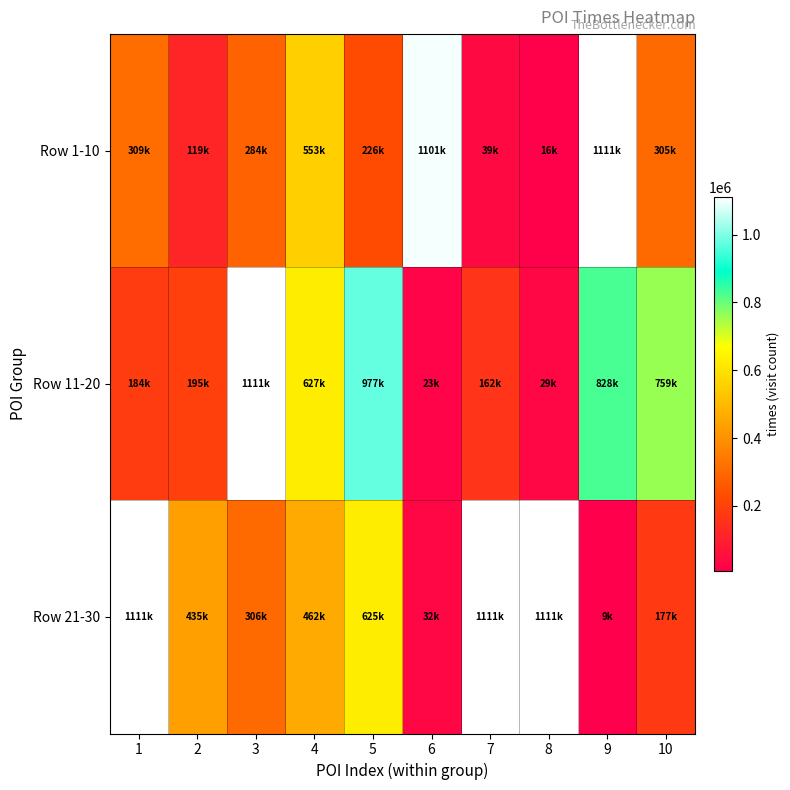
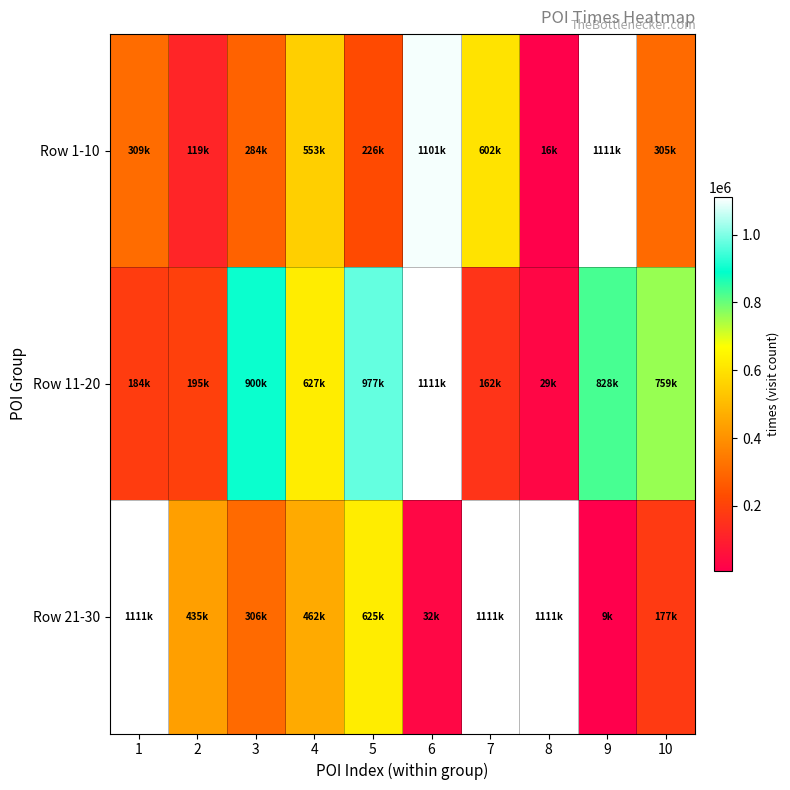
Row 1-10, 7: 39k -> 602k
Row 11-20, 3: 1111k -> 900k
Row 11-20, 6: 23k -> 1111k
